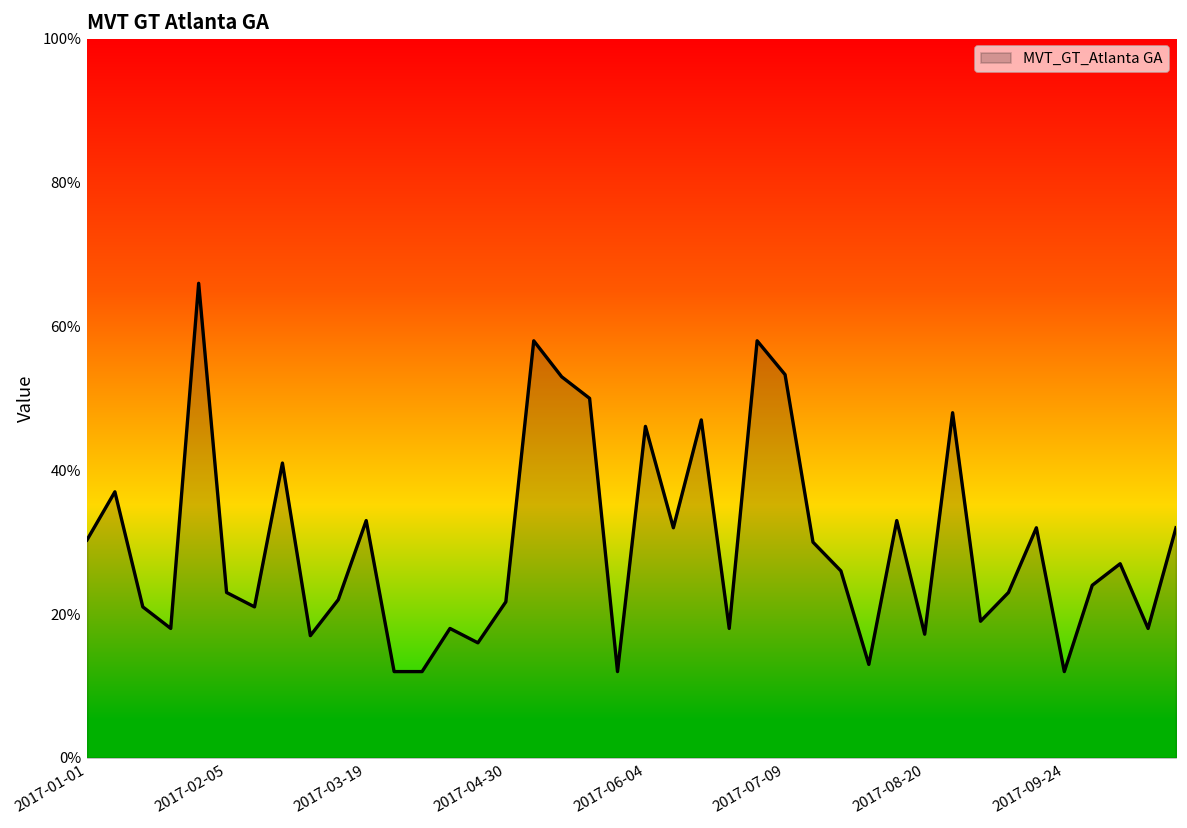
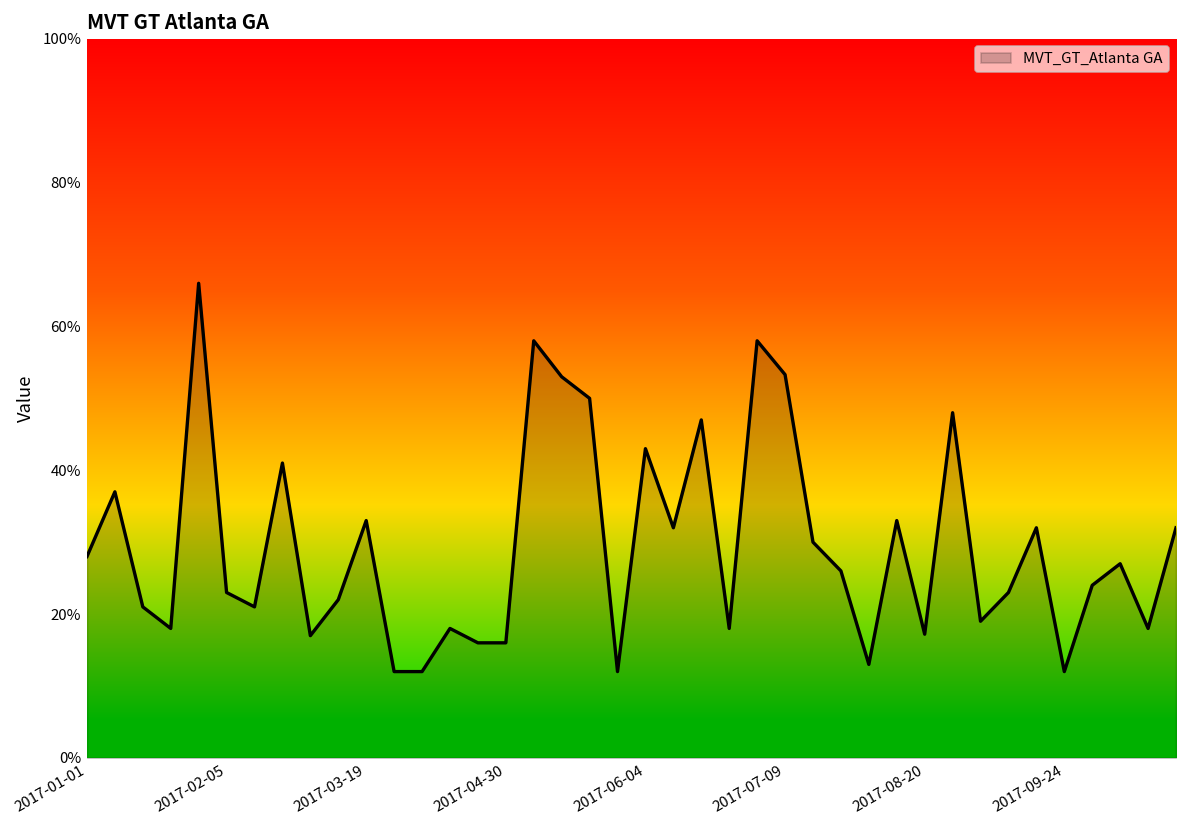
2017-01-01: 30% -> 28%
2017-04-30: 22% -> 16%
2017-06-04: 46% -> 43%
